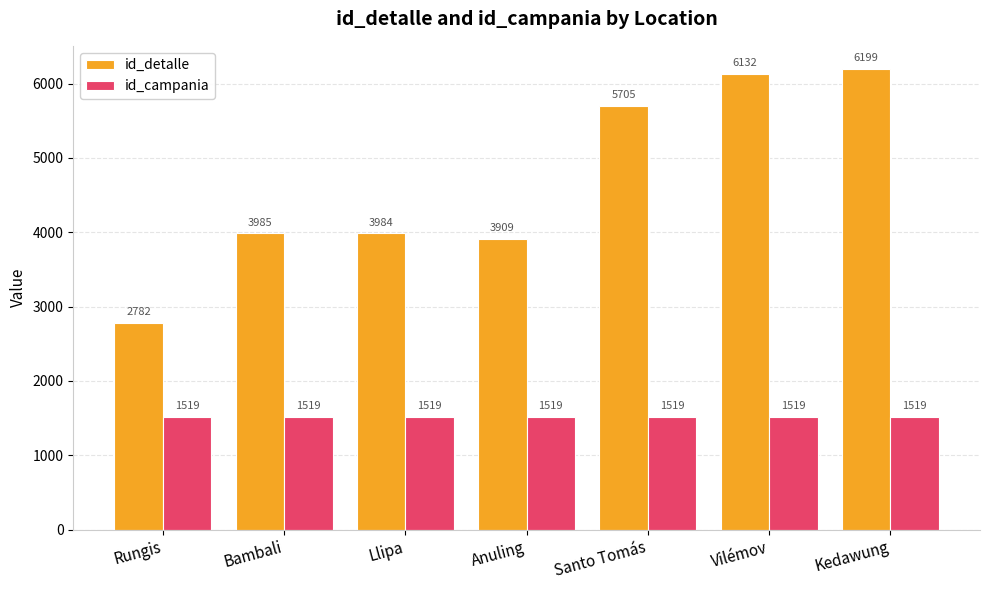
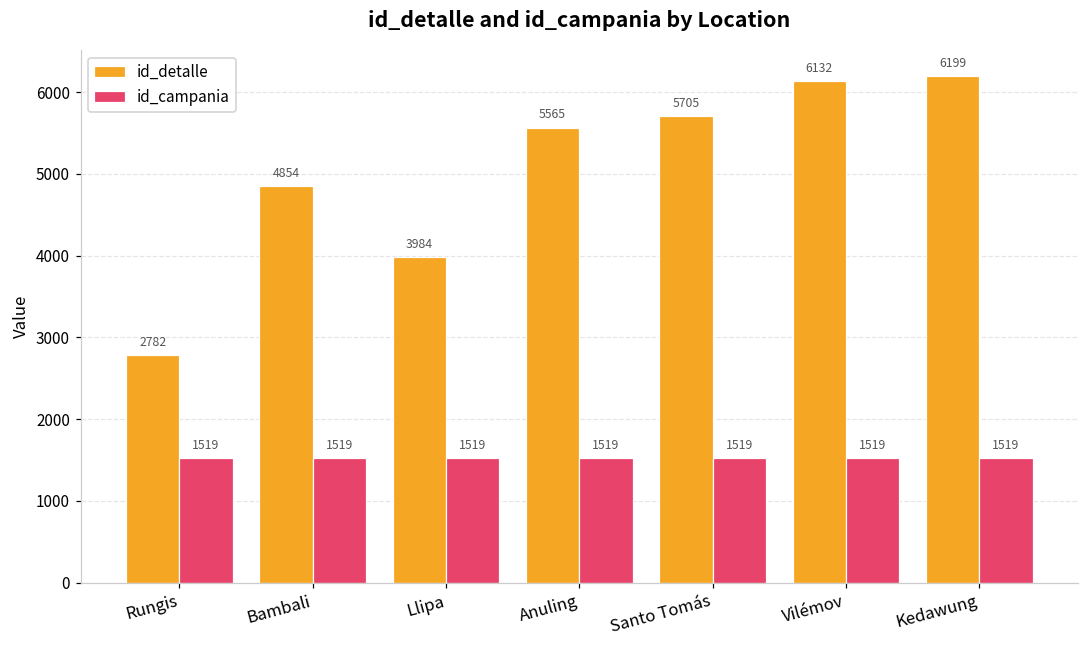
id_detalle, Bambali: 3985 -> 4854
id_detalle, Anuling: 3909 -> 5565
